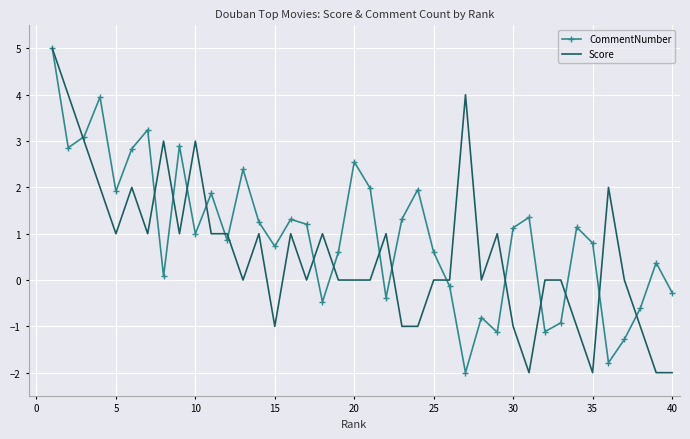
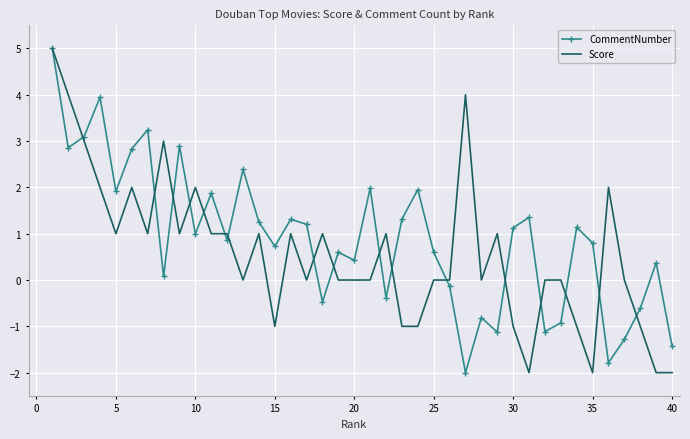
Score, 10: 3.0 -> 2.0
CommentNumber, 20: 2.6 -> 0.4
CommentNumber, 40: -0.3 -> -1.4
